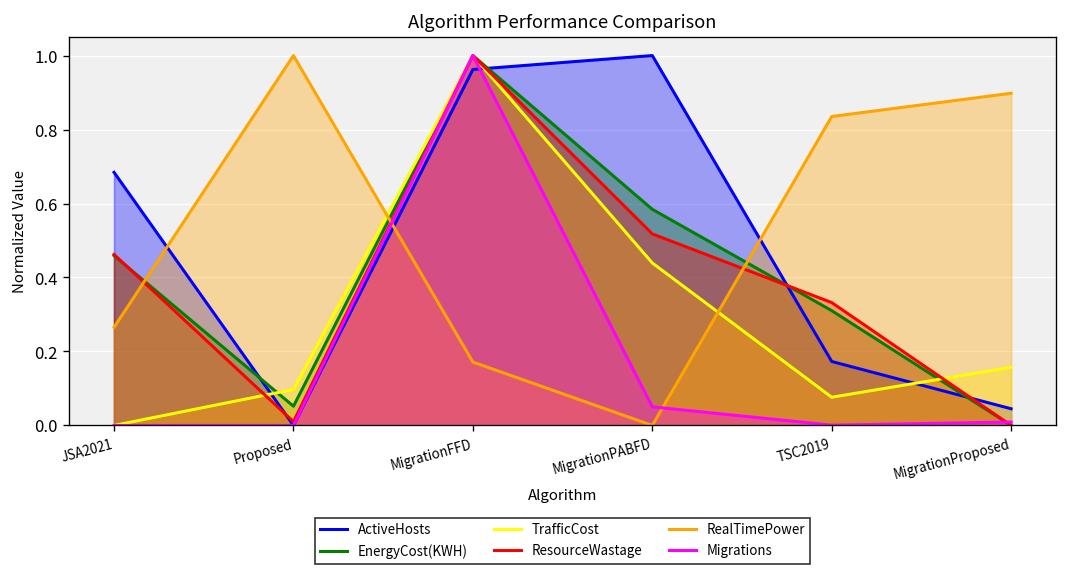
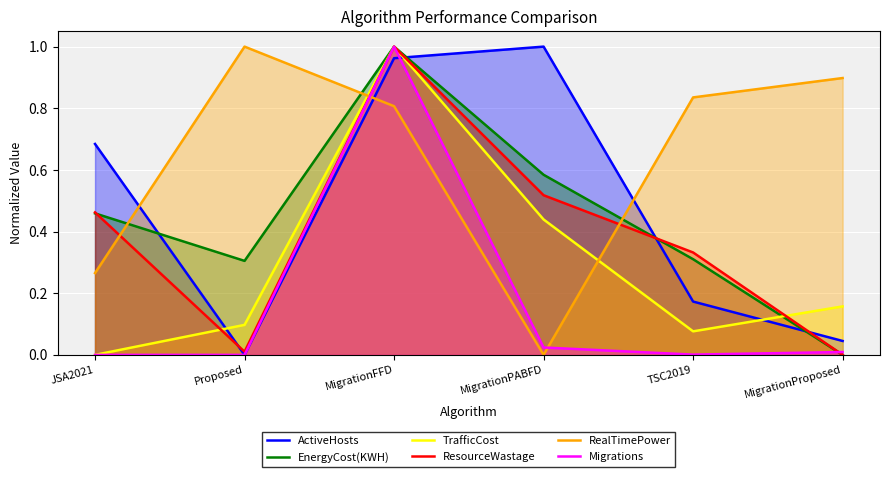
EnergyCost(KWH), Proposed: 0.05 -> 0.30
RealTimePower, MigrationFFD: 0.17 -> 0.81
Migrations, MigrationPABFD: 0.05 -> 0.02
